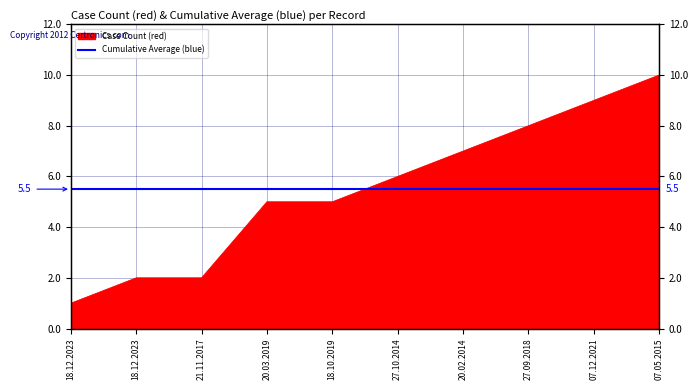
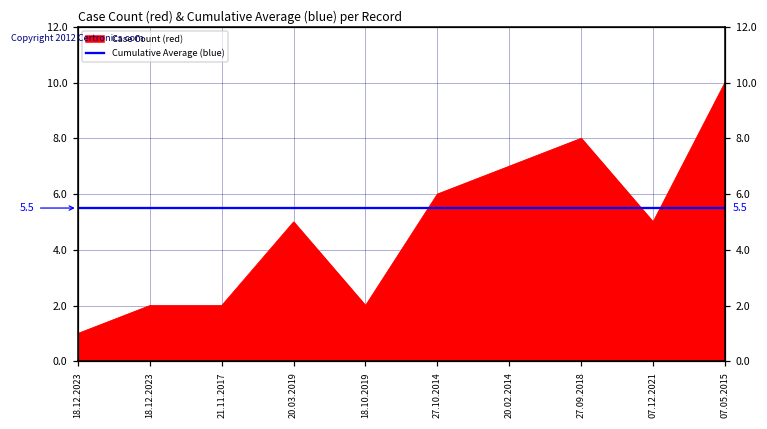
Case Count (red), 18.10.2019: 5 -> 2
Case Count (red), 07.12.2021: 9 -> 5
